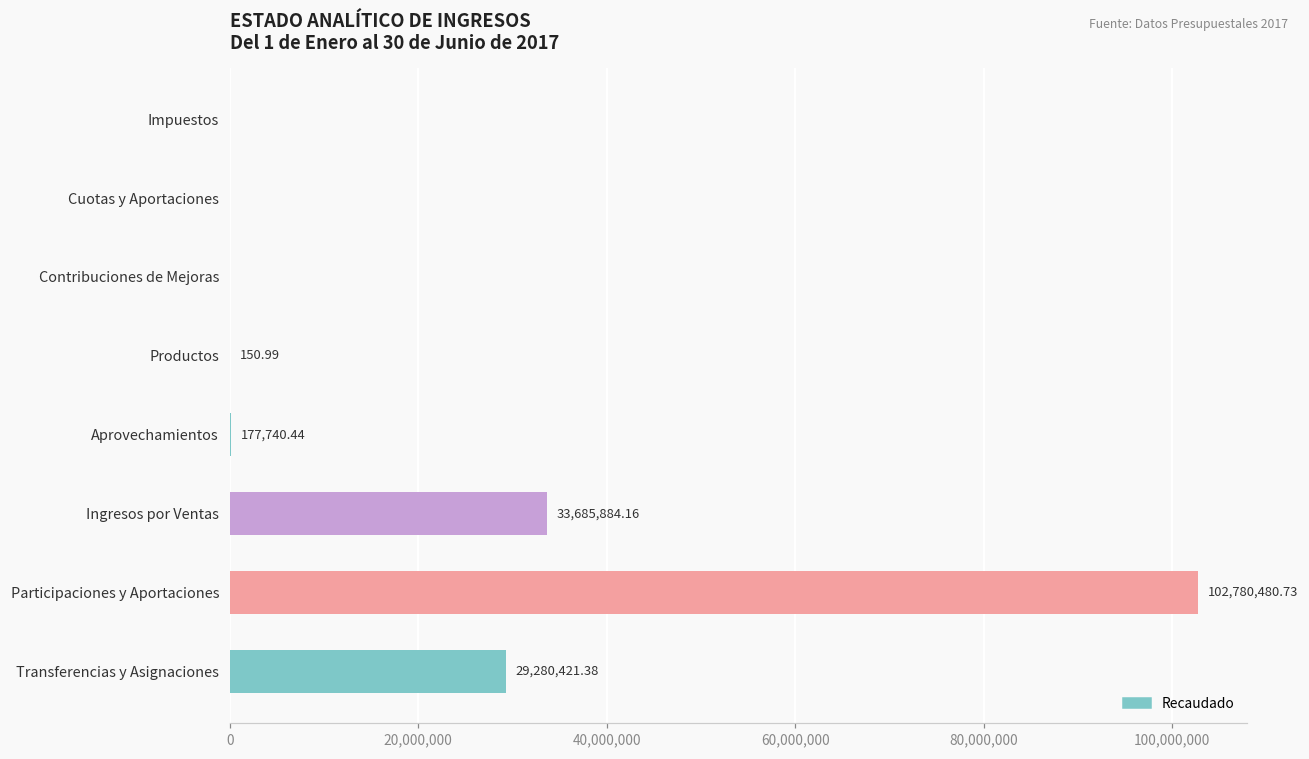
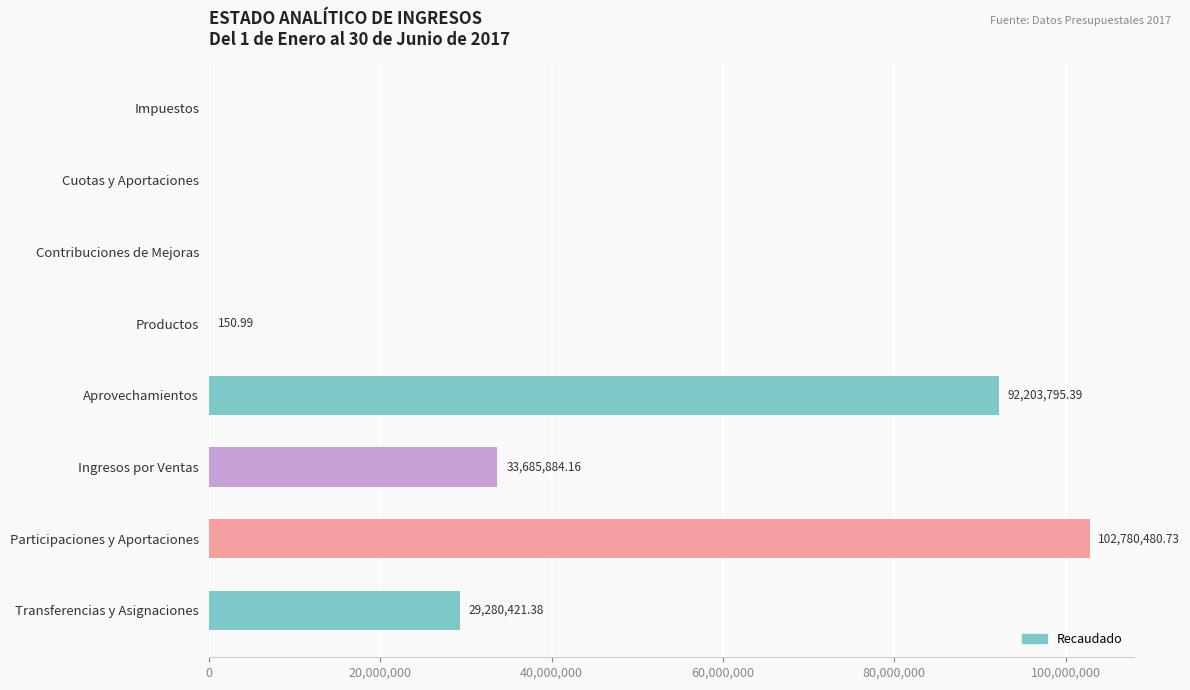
Aprovechamientos: 177,740.44 -> 92,203,795.39
